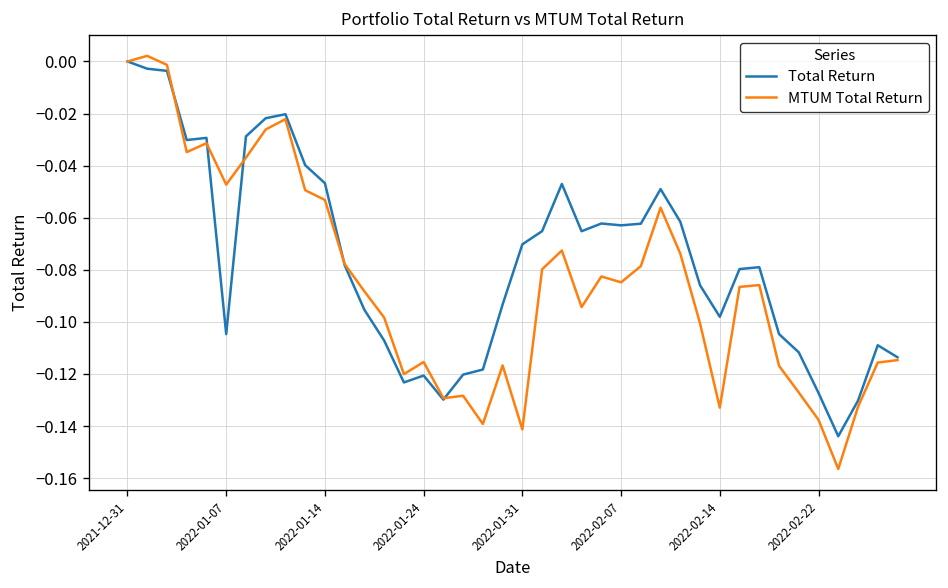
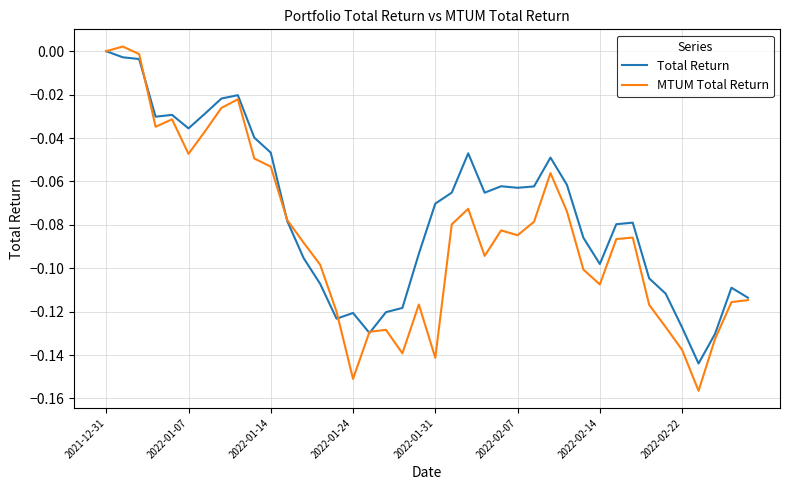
Total Return, 2022-01-07: -0.105 -> -0.036
MTUM Total Return, 2022-01-24: -0.115 -> -0.151
MTUM Total Return, 2022-02-14: -0.133 -> -0.107
